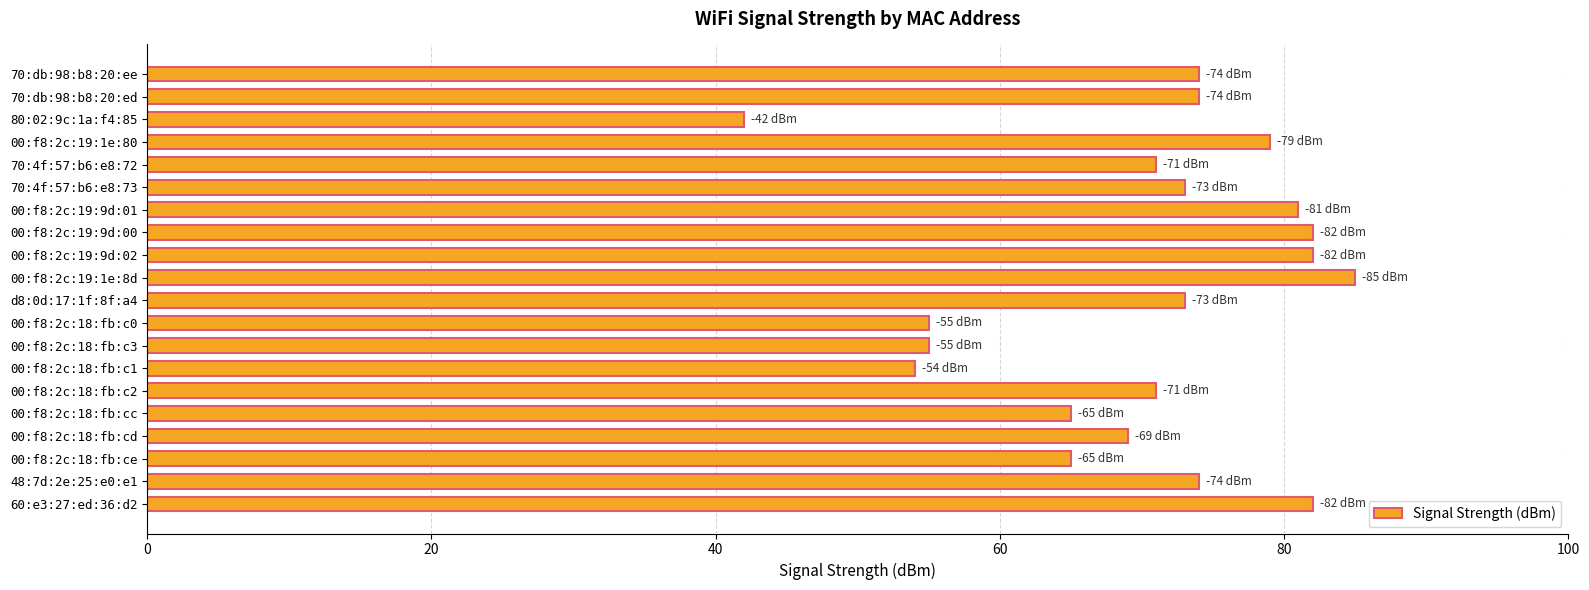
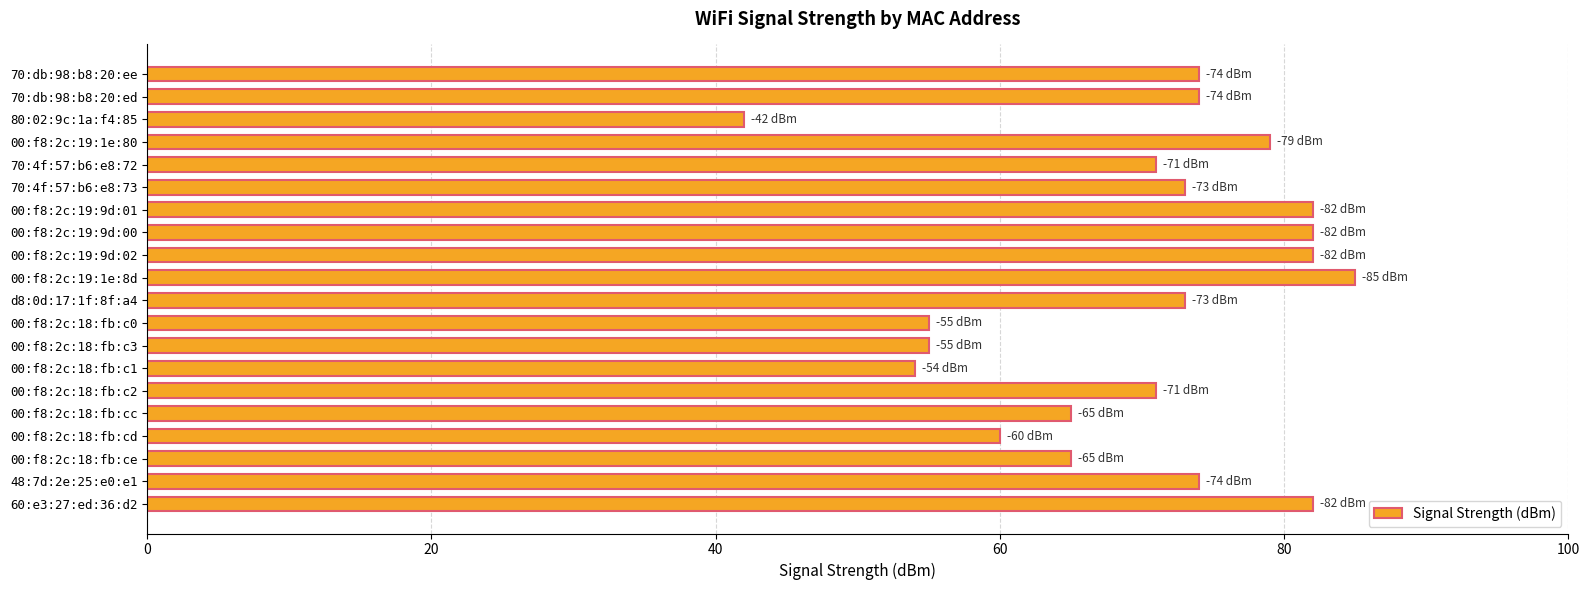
00:f8:2c:19:9d:01: -81 -> -82
00:f8:2c:18:fb:cd: -69 -> -60
